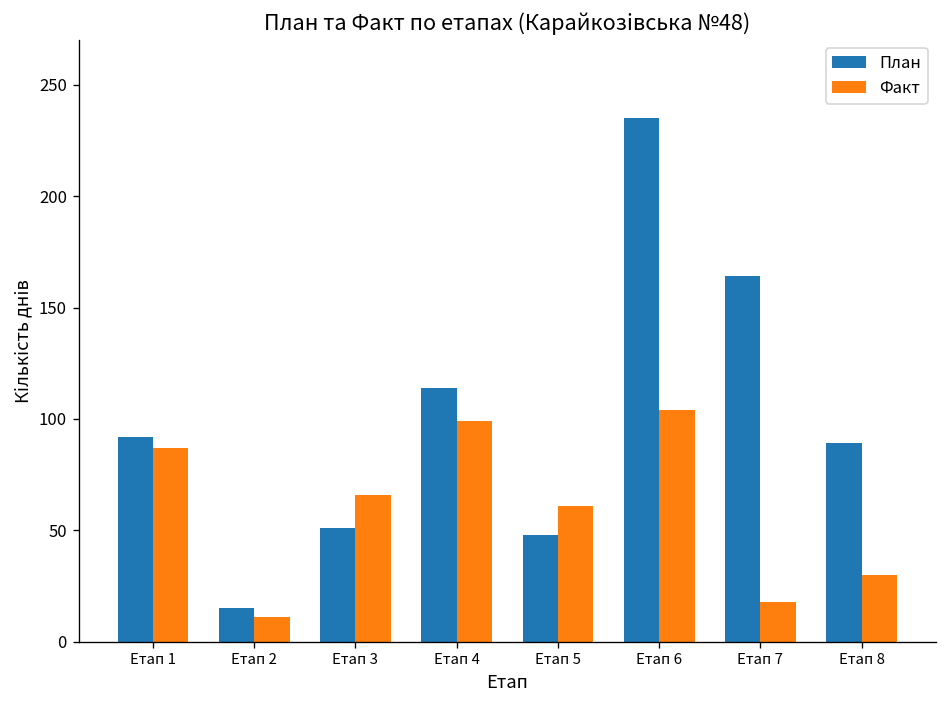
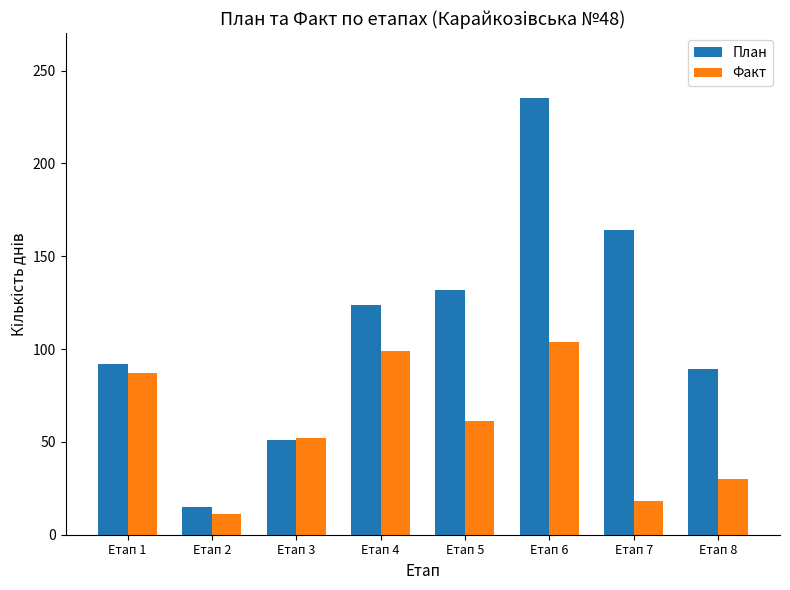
Факт, Етап 3: 66 -> 52
План, Етап 4: 114 -> 124
План, Етап 5: 48 -> 132
